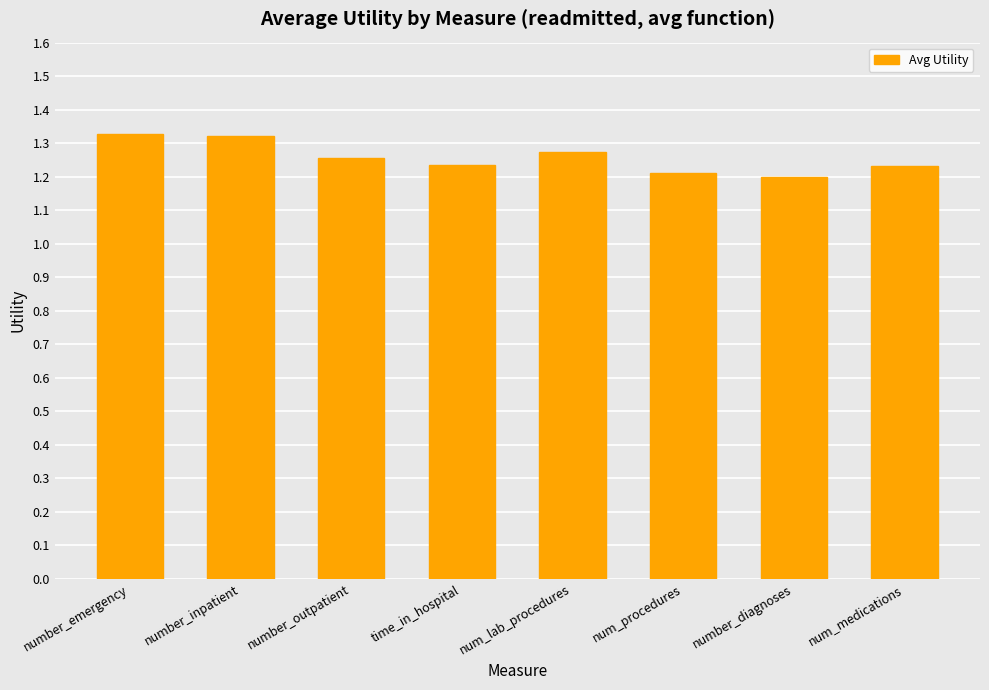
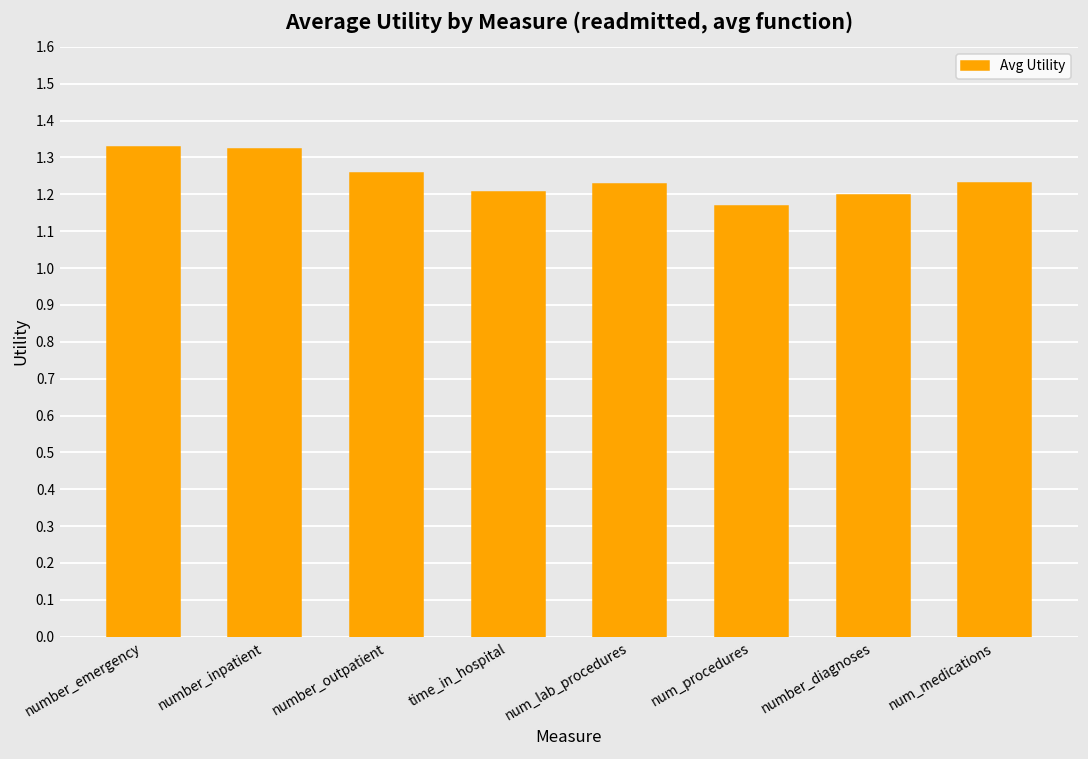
time_in_hospital: 1.23 -> 1.21
num_lab_procedures: 1.27 -> 1.23
num_procedures: 1.21 -> 1.17
